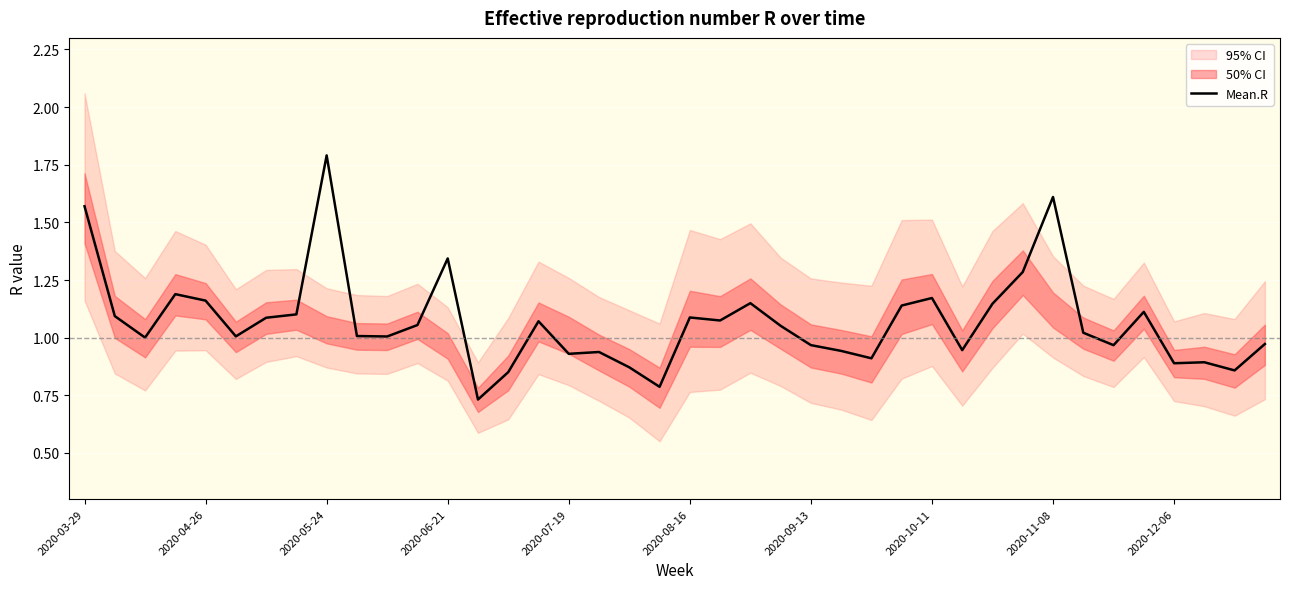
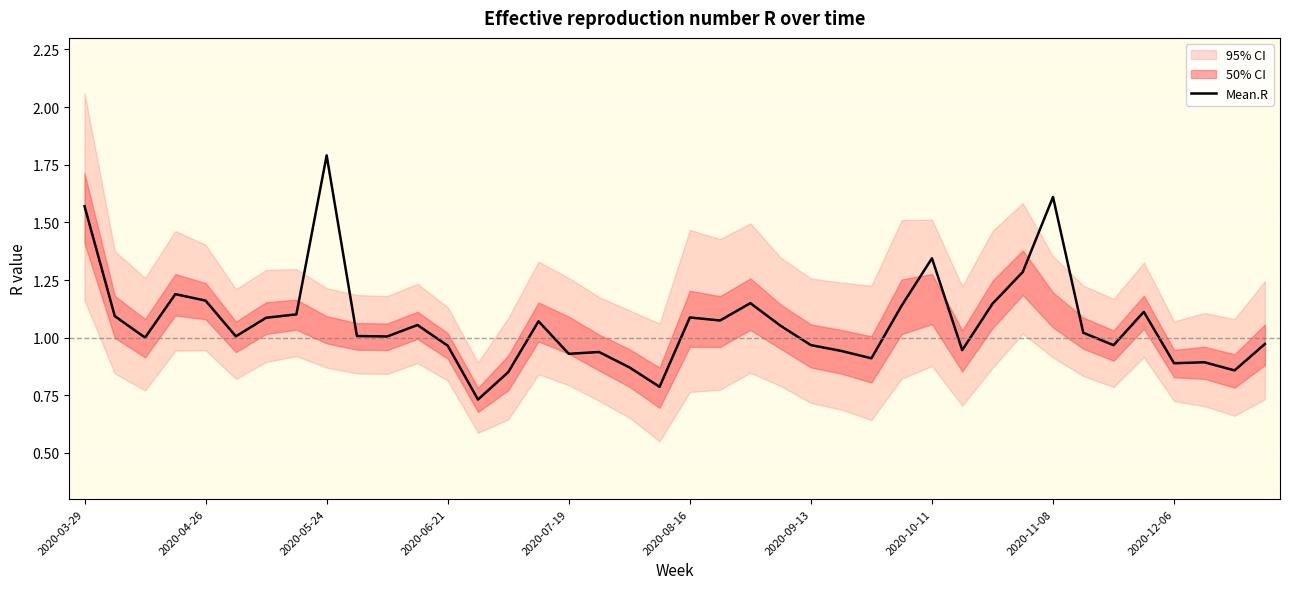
Mean.R, 2020-06-21: 1.34 -> 0.97
Mean.R, 2020-10-11: 1.17 -> 1.34
